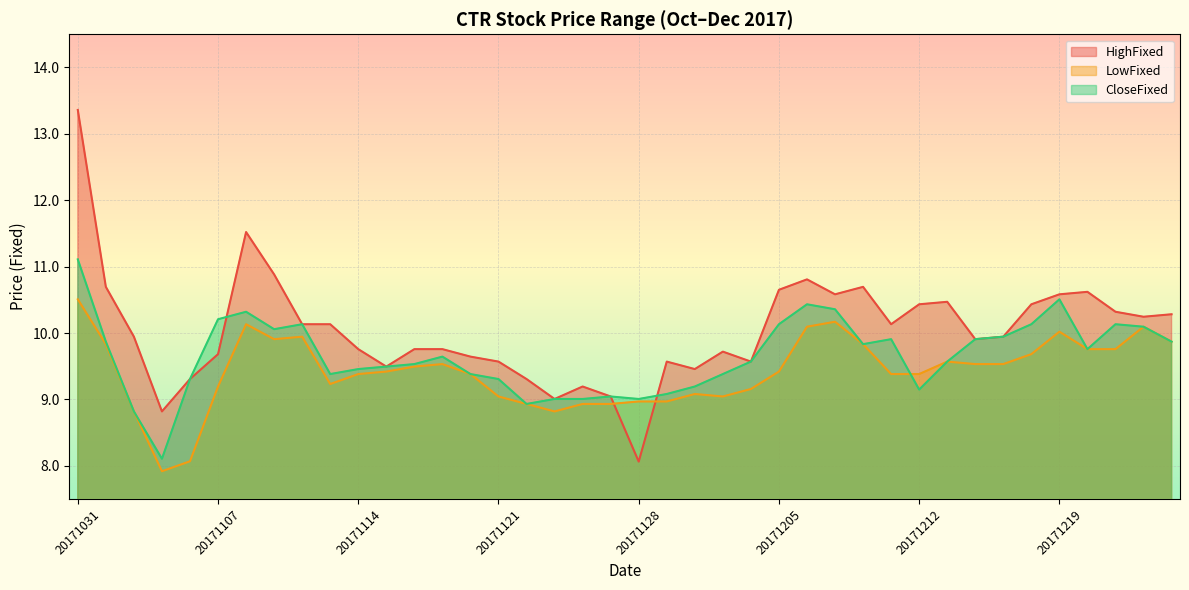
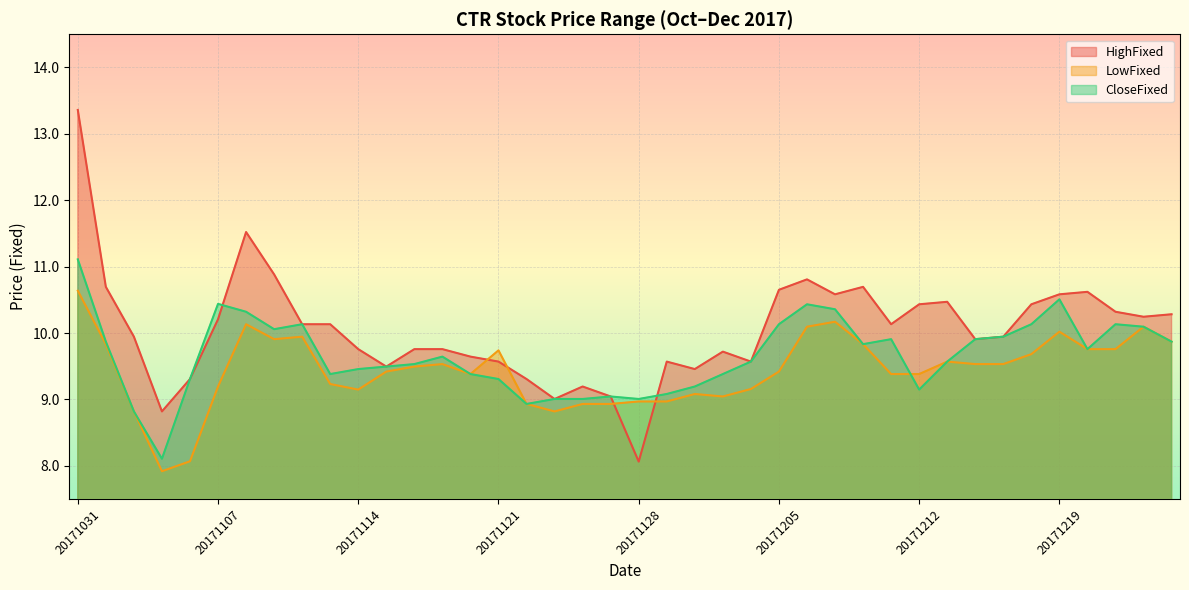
LowFixed, 20171031: 10.5 -> 10.6
HighFixed, 20171107: 9.7 -> 10.2
CloseFixed, 20171107: 10.2 -> 10.4
LowFixed, 20171114: 9.4 -> 9.1
LowFixed, 20171121: 9.0 -> 9.7
